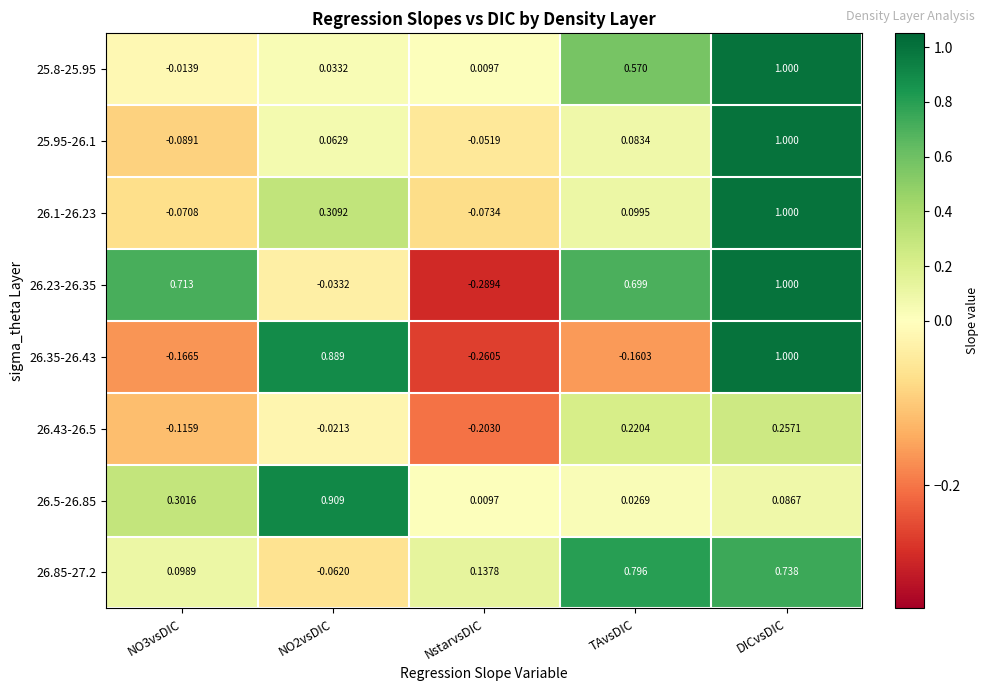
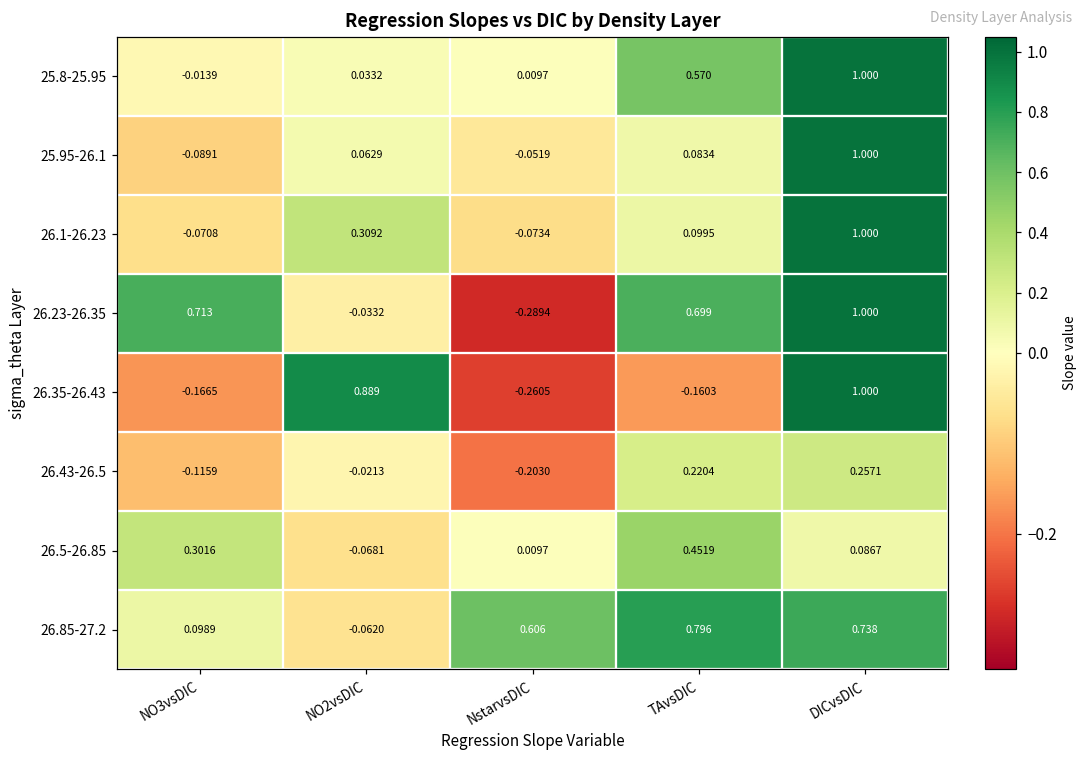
26.5-26.85, NO2vsDIC: 0.909 -> -0.0681
26.5-26.85, TAvsDIC: 0.0269 -> 0.4519
26.85-27.2, NstarvsDIC: 0.1378 -> 0.606
